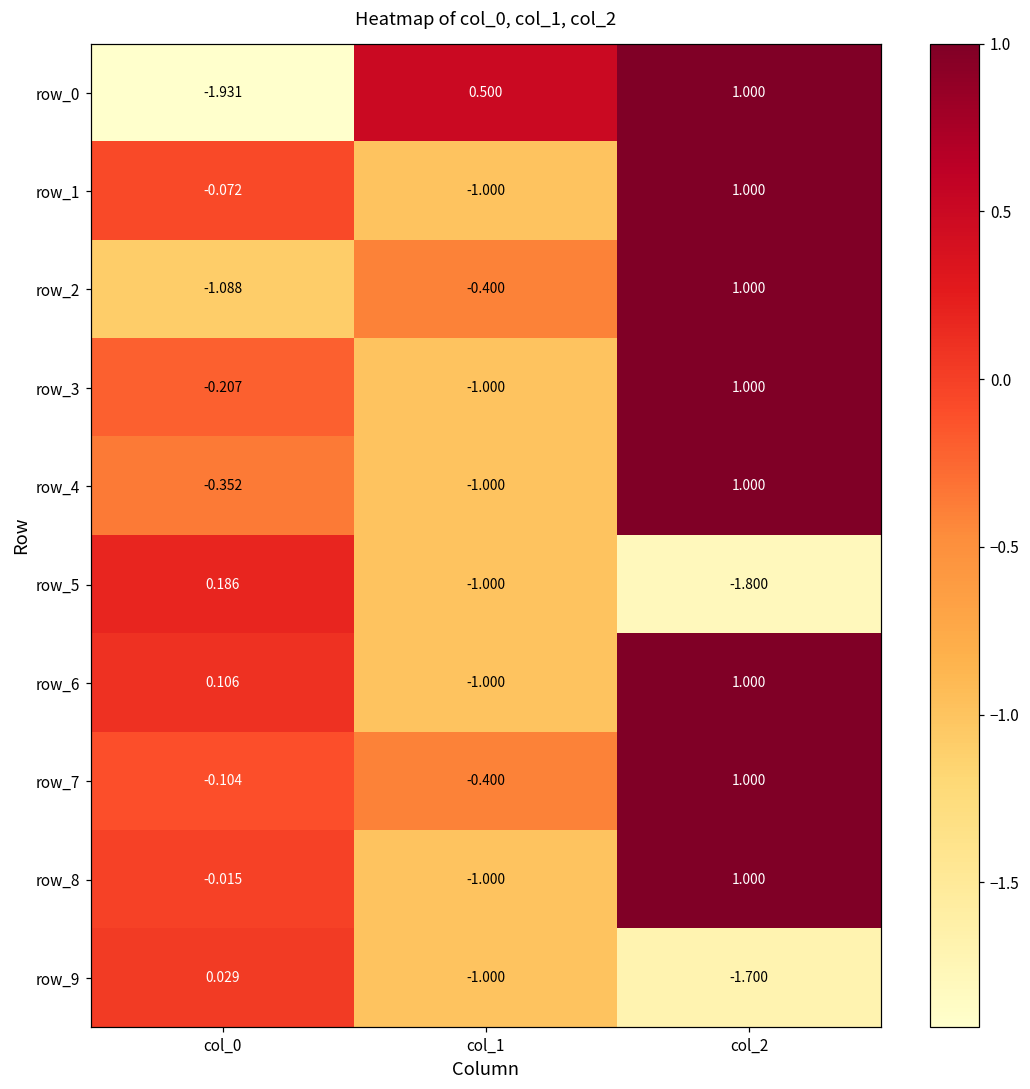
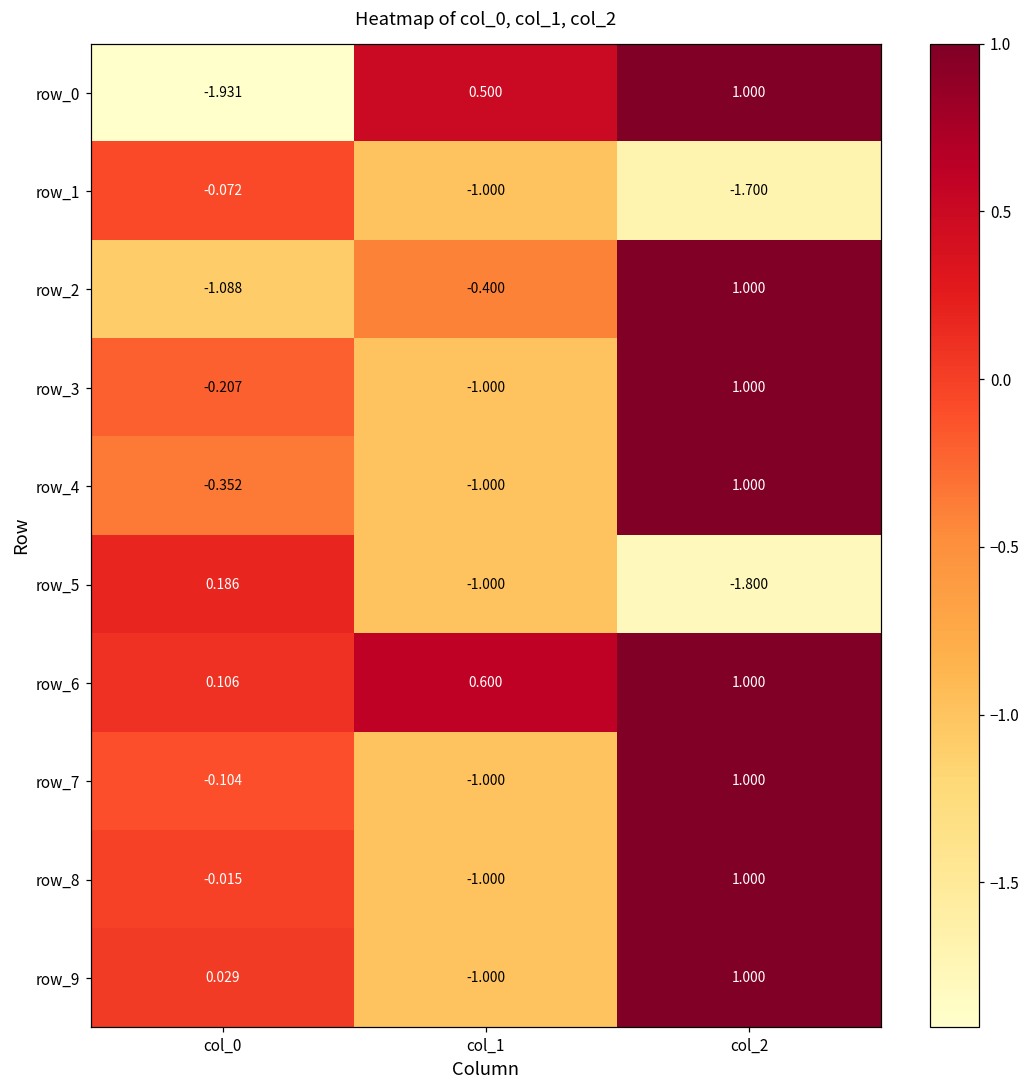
row_1, col_2: 1.000 -> -1.700
row_6, col_1: -1.000 -> 0.600
row_7, col_1: -0.400 -> -1.000
row_9, col_2: -1.700 -> 1.000
